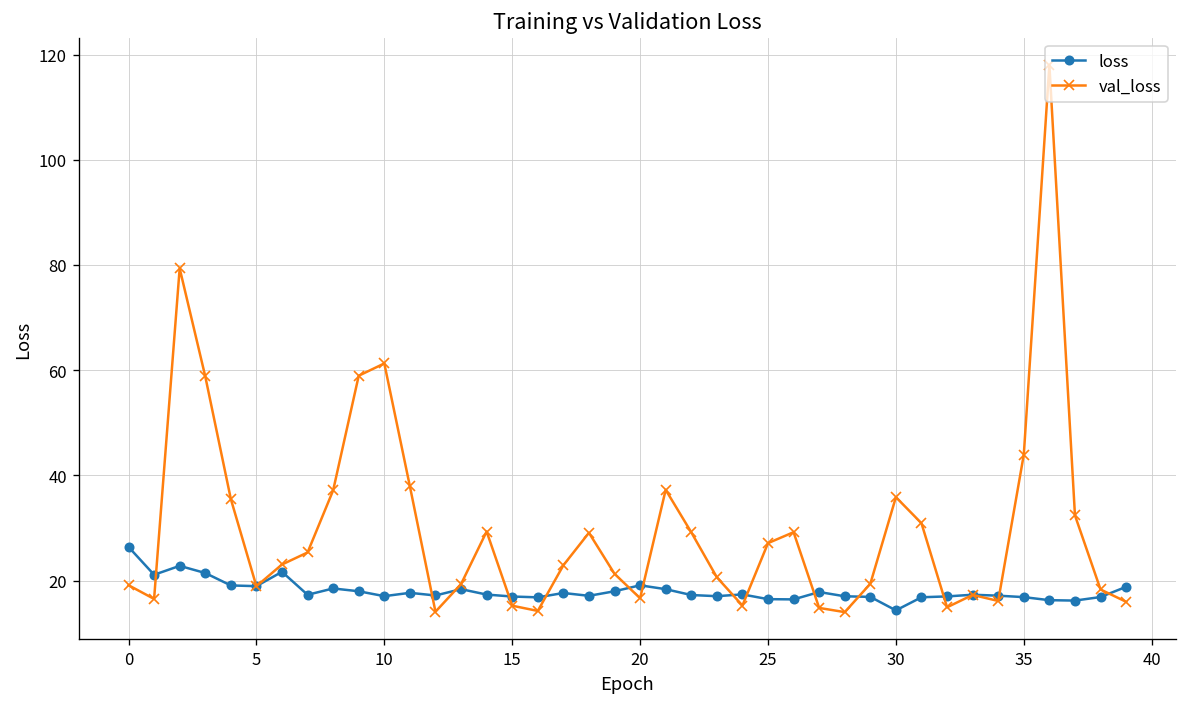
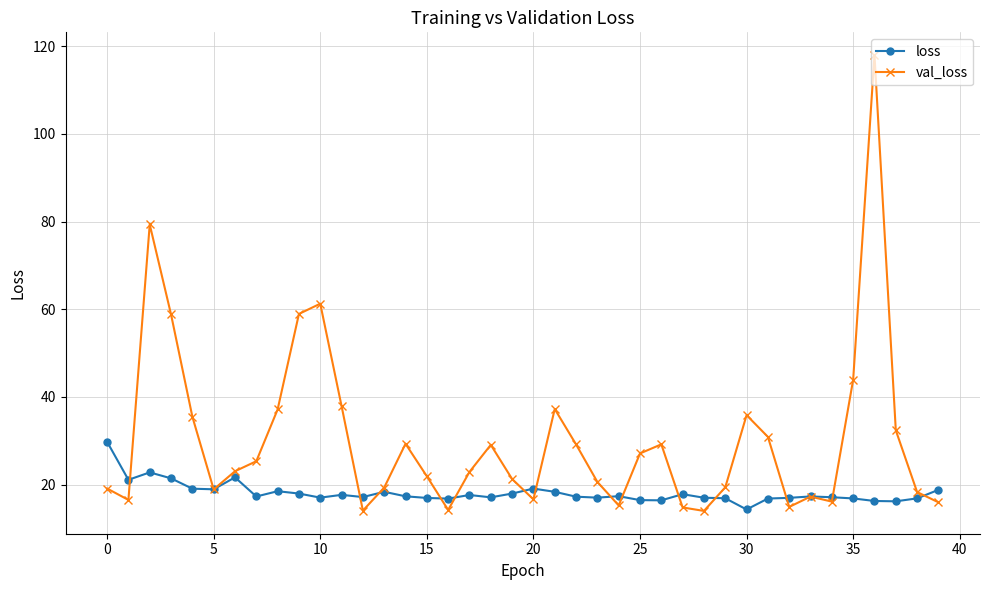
loss, 0: 26 -> 30
val_loss, 15: 15 -> 22
